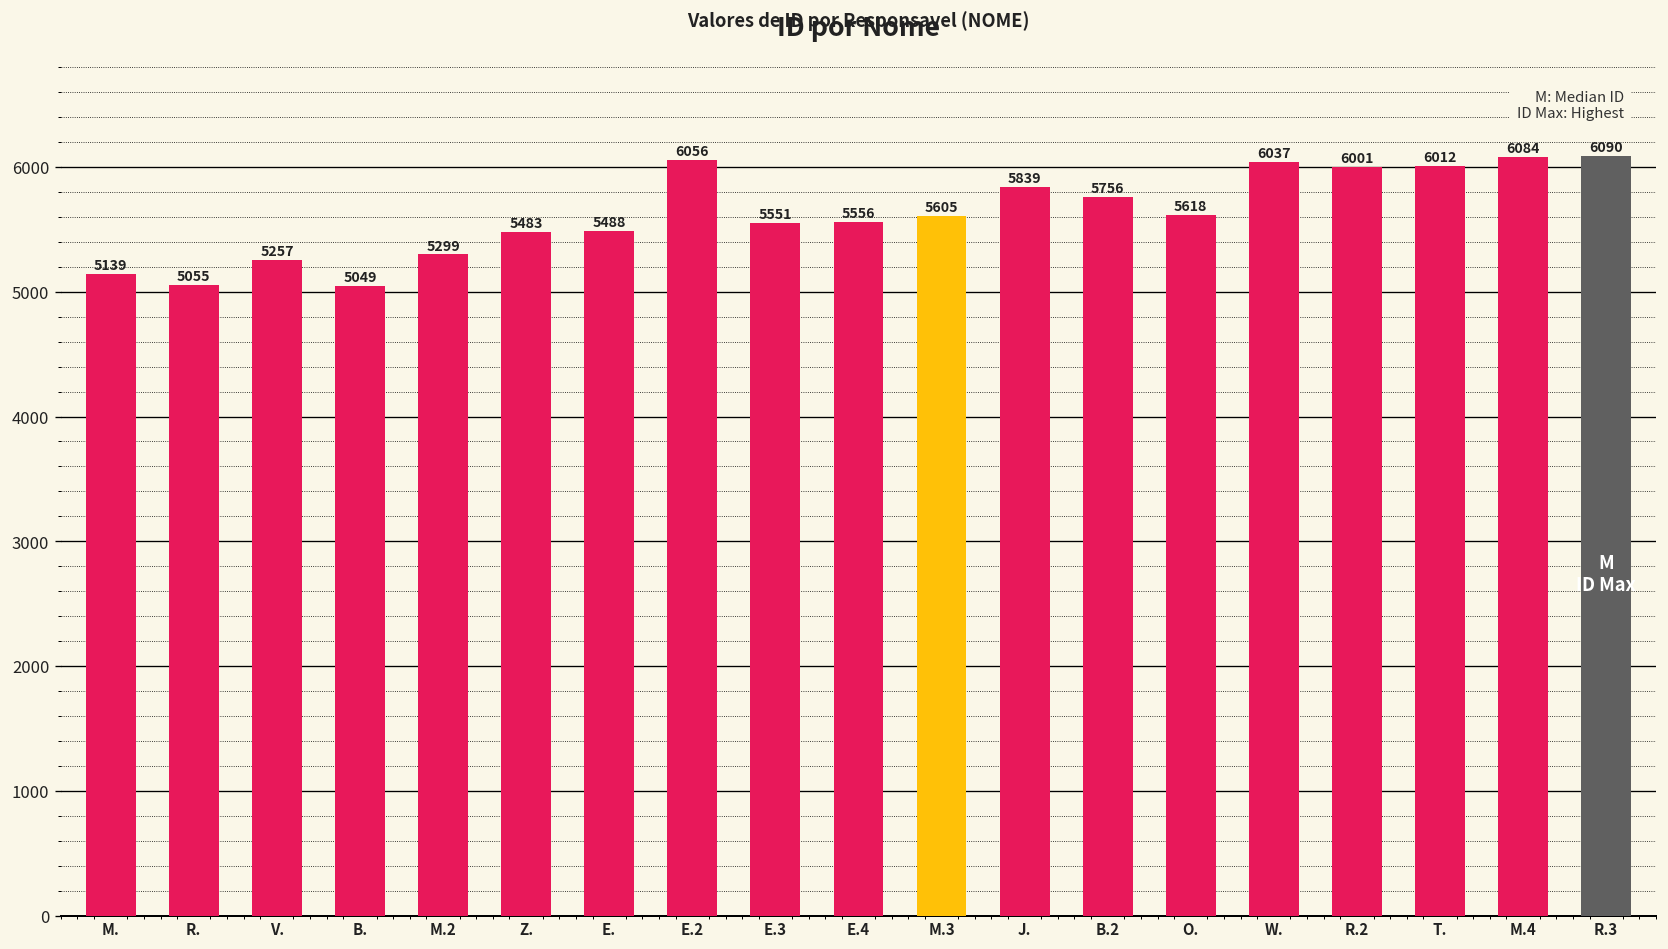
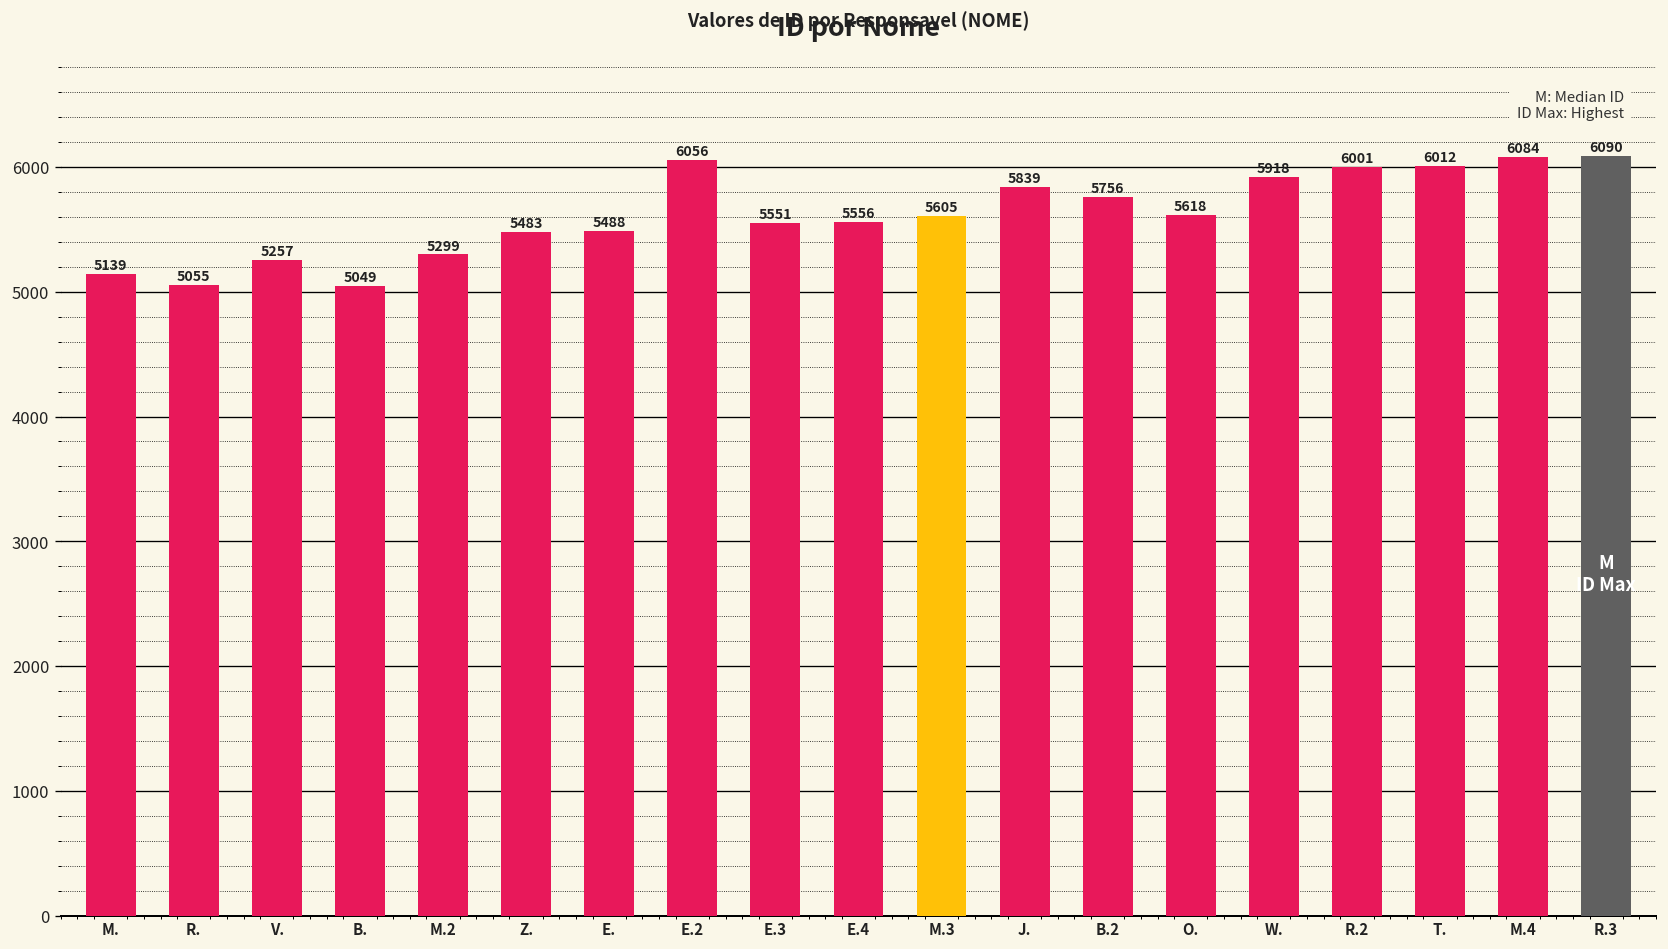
W.: 6037 -> 5918
